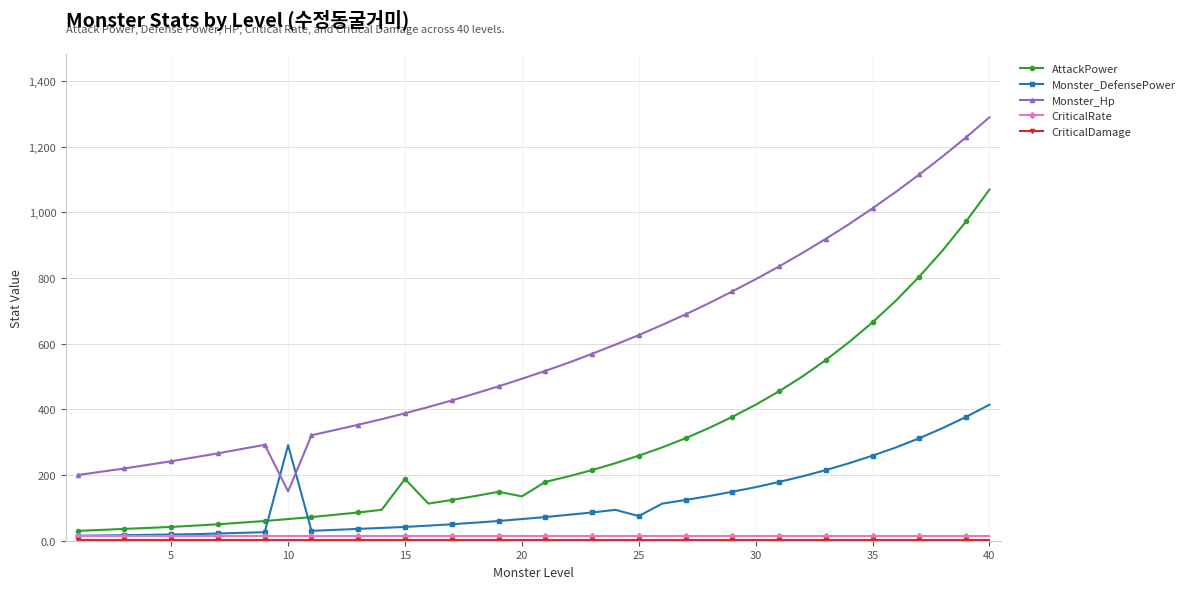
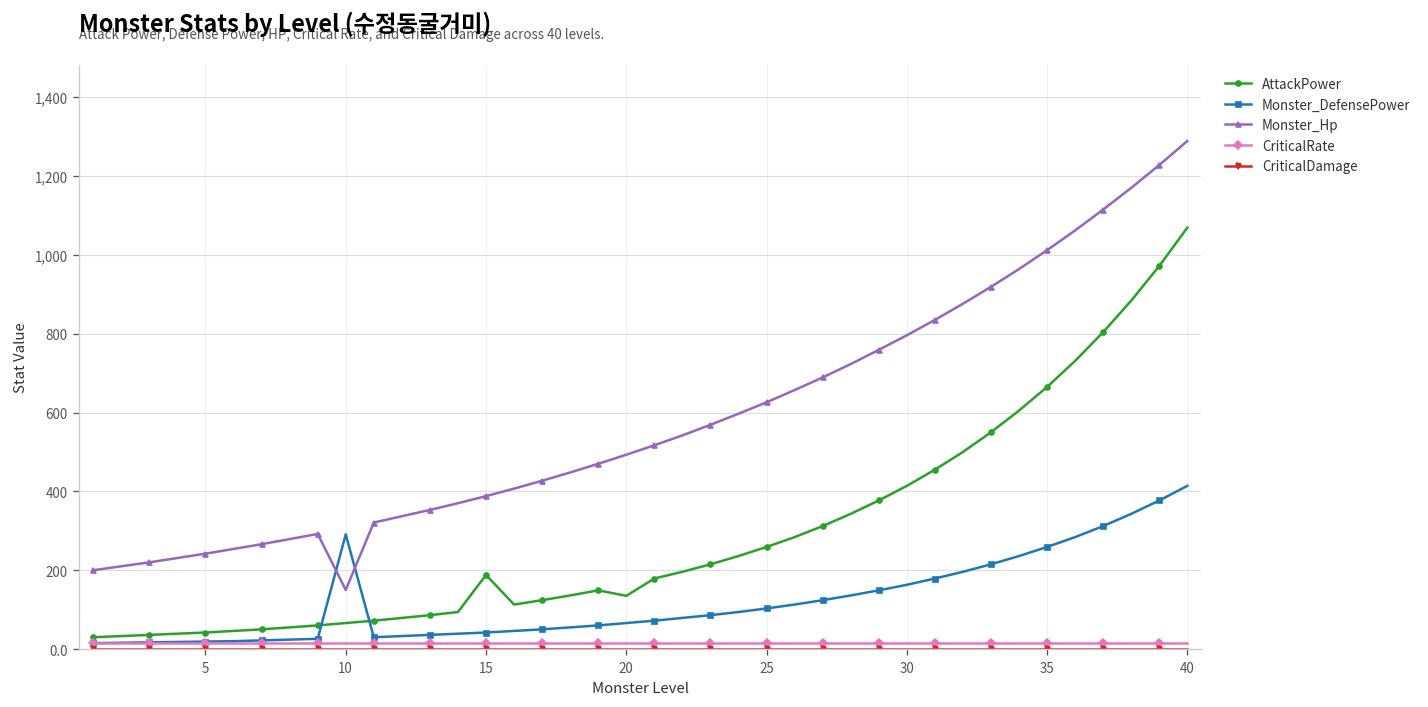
Monster_DefensePower, 25: 80 -> 100
